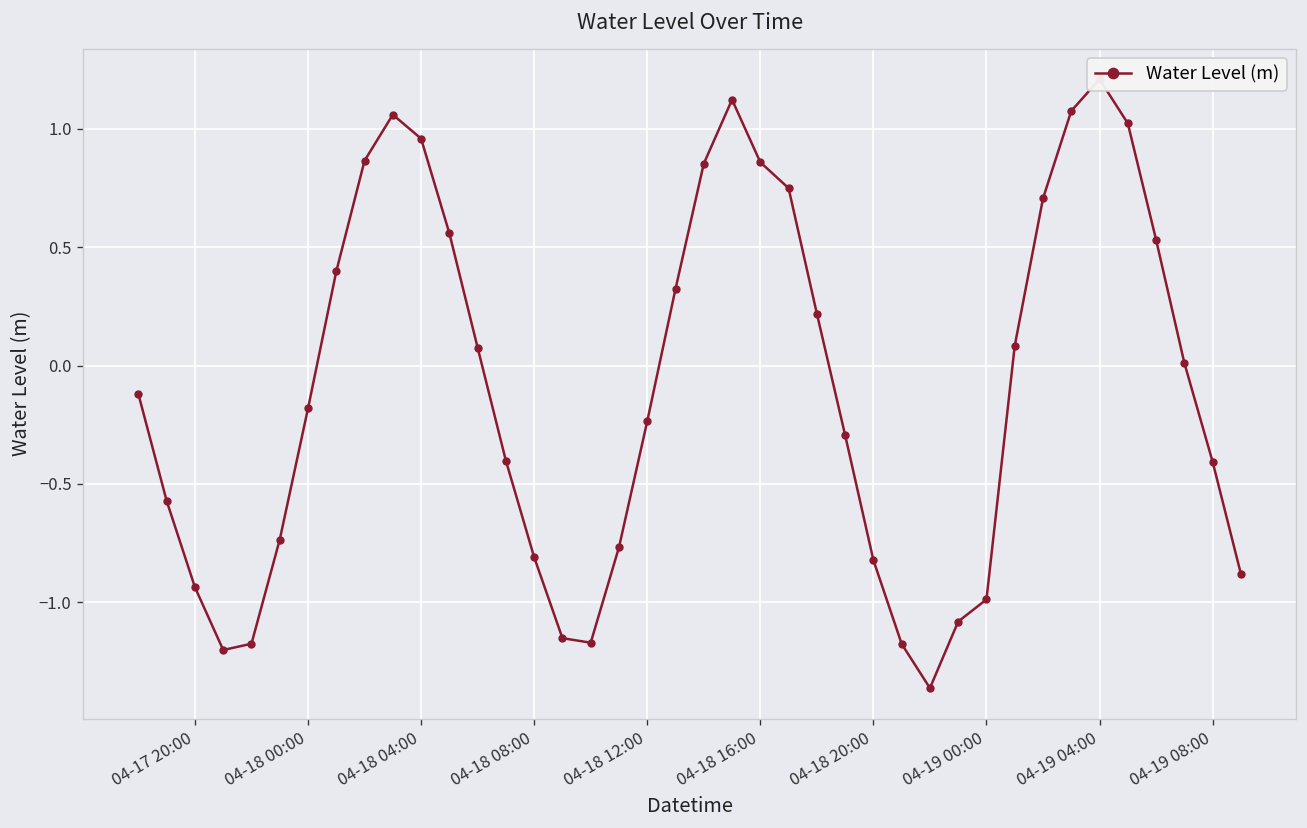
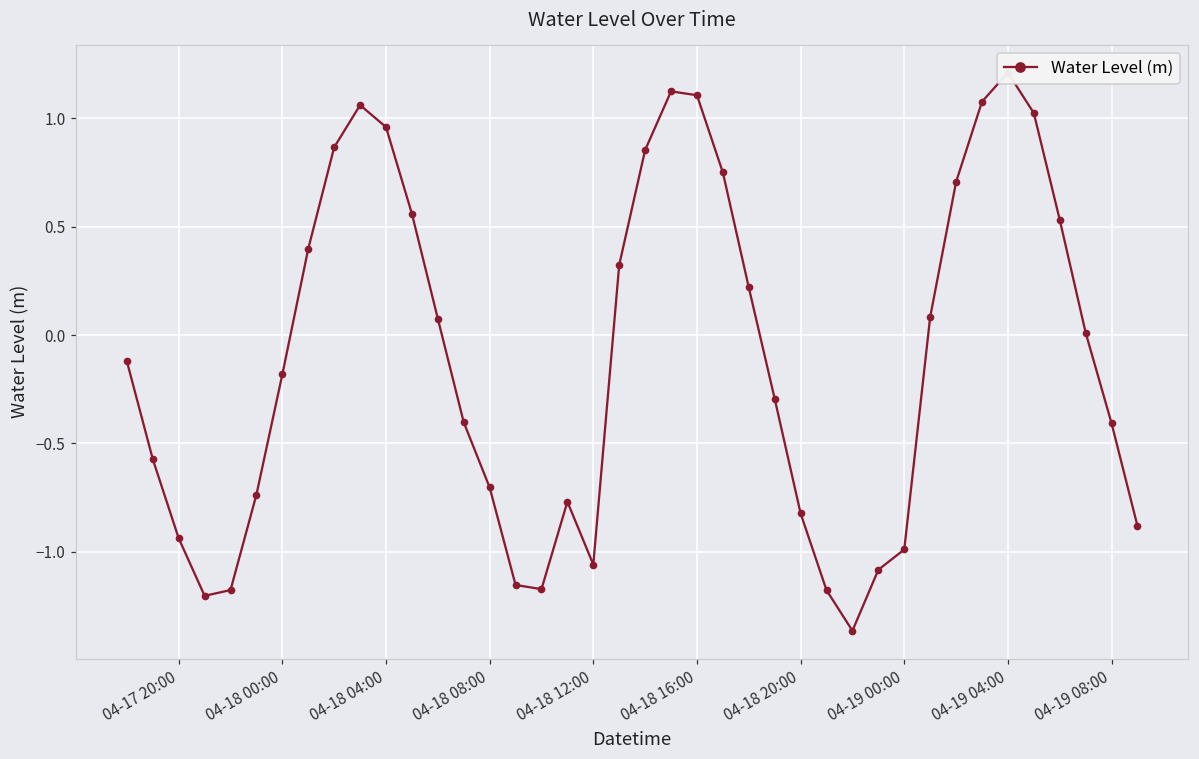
04-18 08:00: -0.81 -> -0.70
04-18 12:00: -0.24 -> -1.06
04-18 16:00: 0.86 -> 1.11
